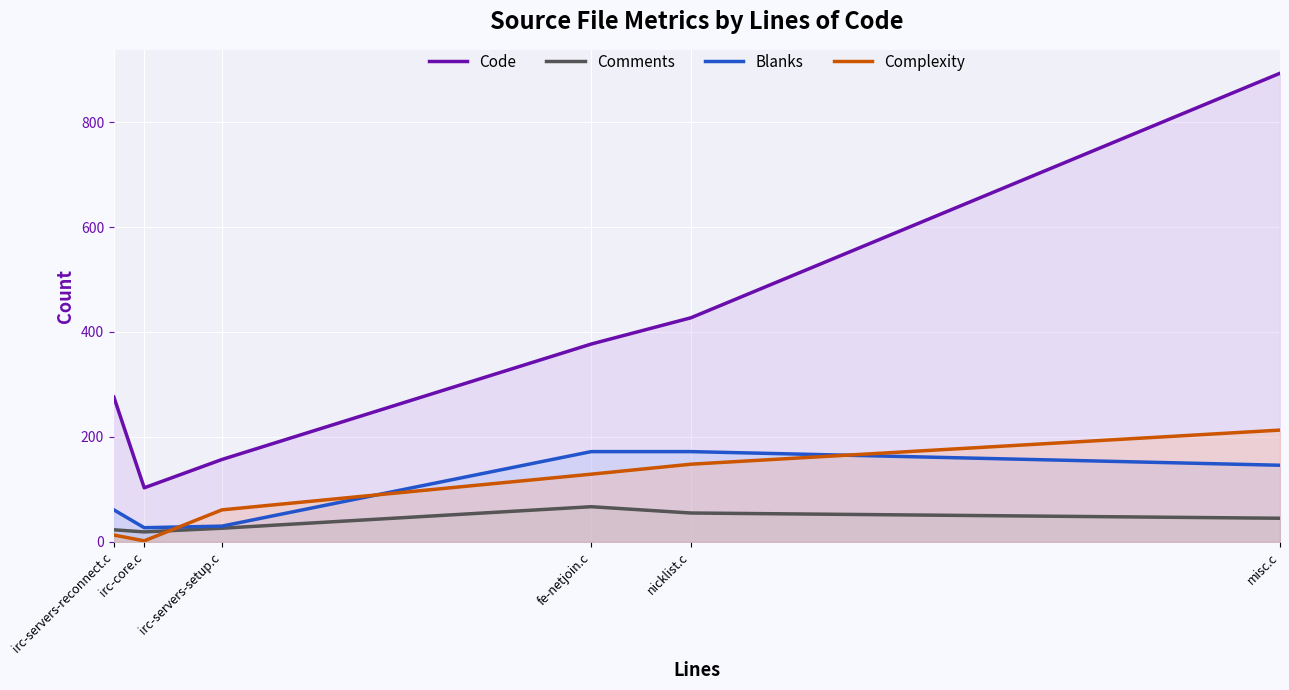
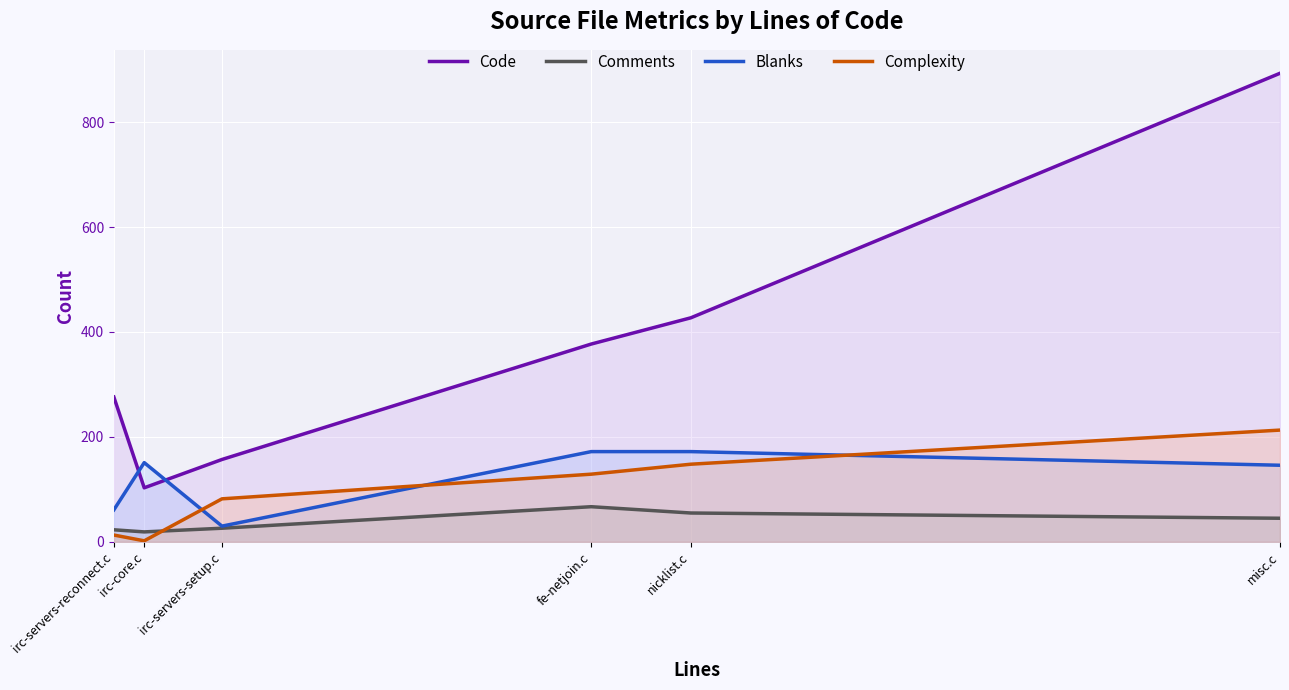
Blanks, irc-core.c: 30 -> 150
Complexity, irc-servers-setup.c: 60 -> 80
